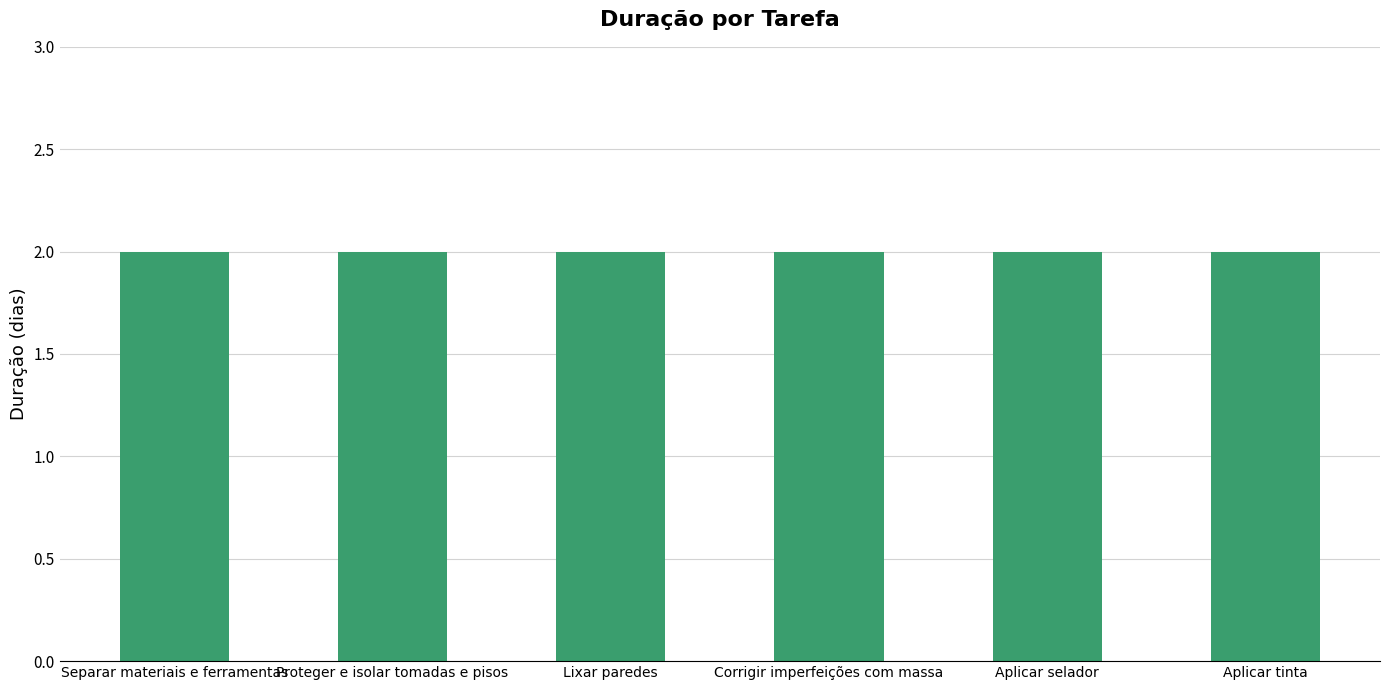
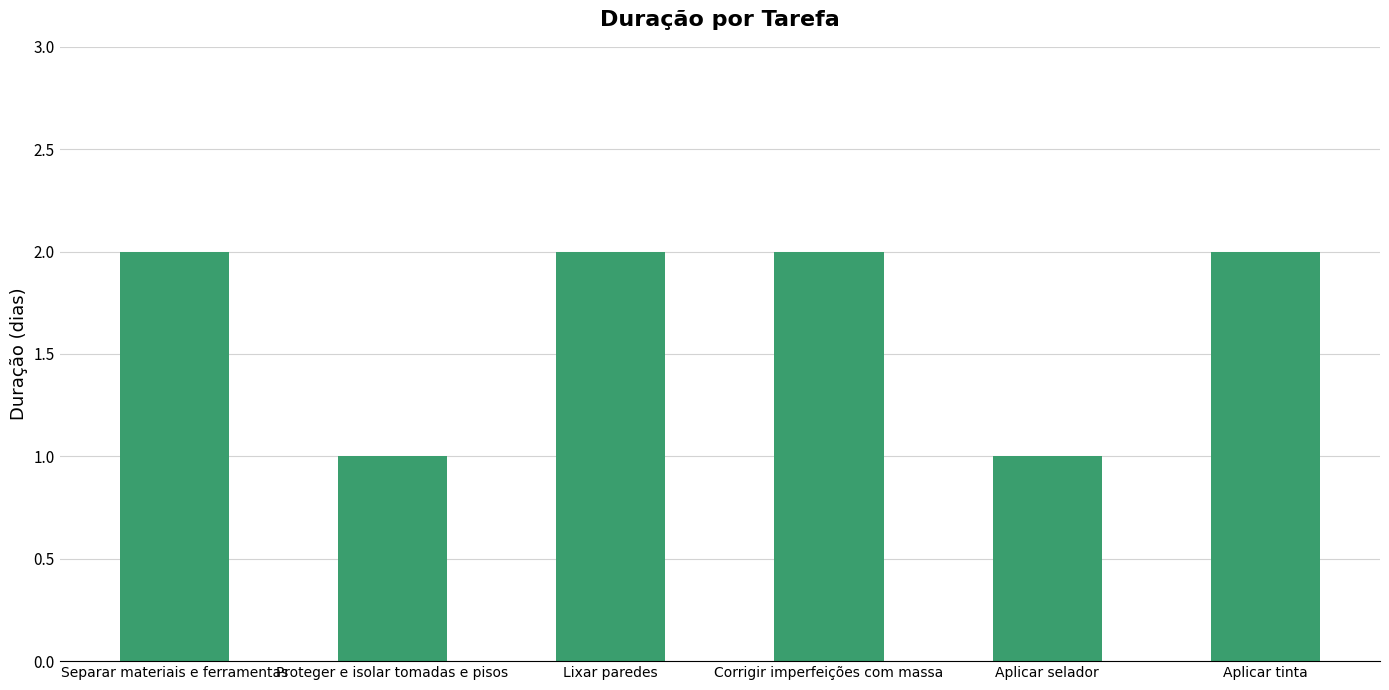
Proteger e isolar tomadas e pisos: 2 -> 1
Aplicar selador: 2 -> 1
